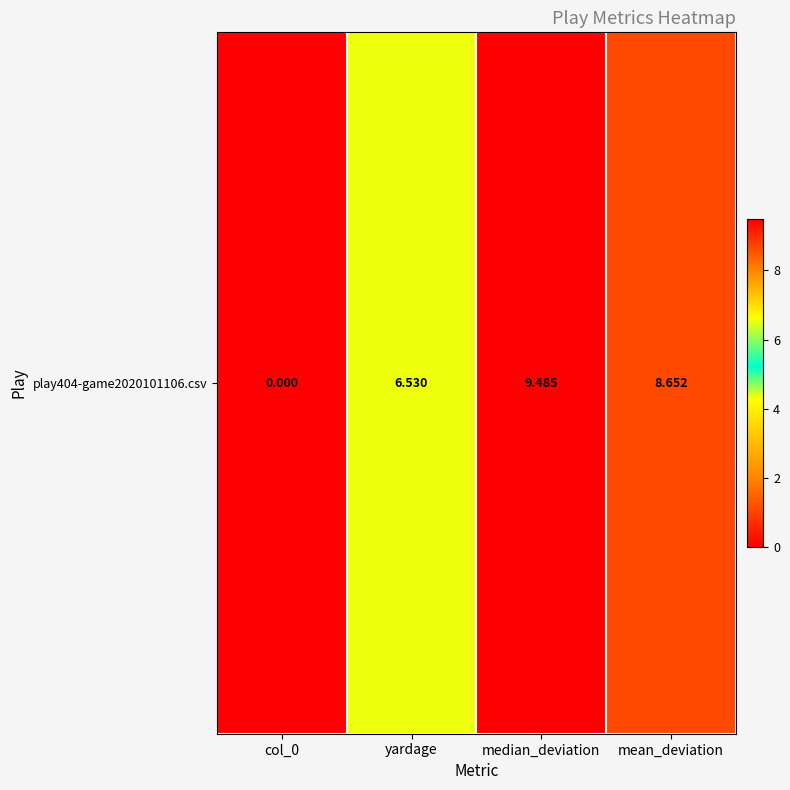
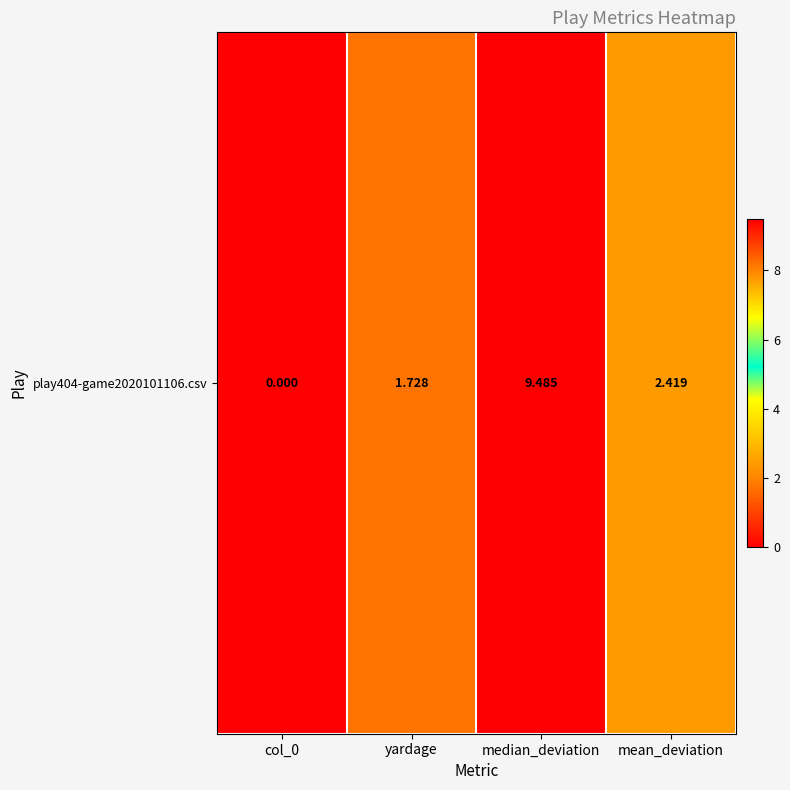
play404-game2020101106.csv, yardage: 6.530 -> 1.728
play404-game2020101106.csv, mean_deviation: 8.652 -> 2.419
